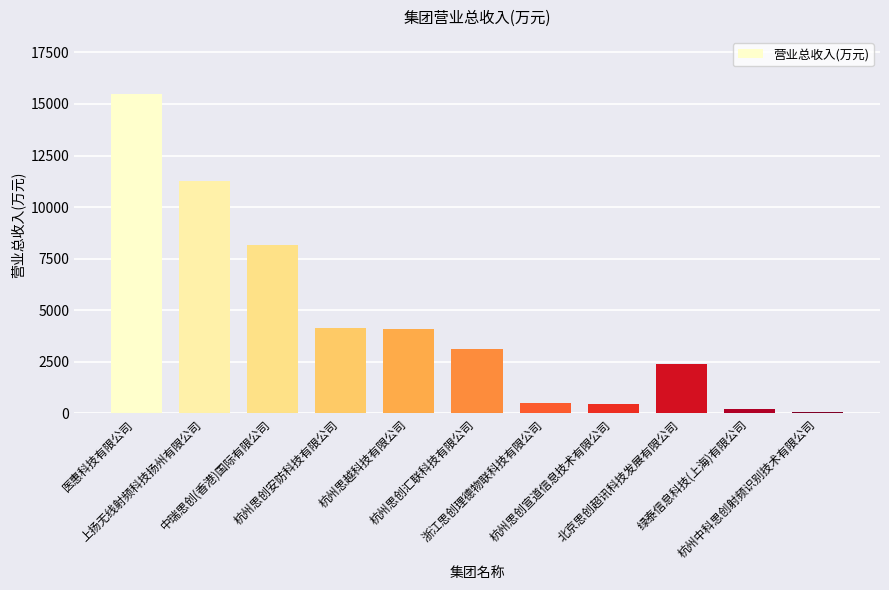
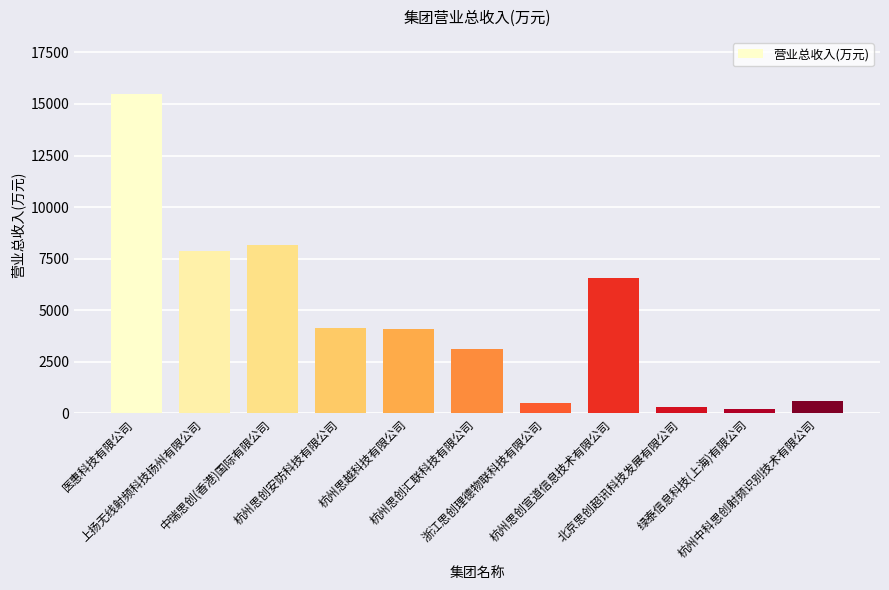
上扬无线射频科技扬州有限公司: 11300 -> 7900
杭州思创宣道信息技术有限公司: 400 -> 6600
北京思创超讯科技发展有限公司: 2400 -> 300
杭州中科思创射频识别技术有限公司: 0 -> 600
